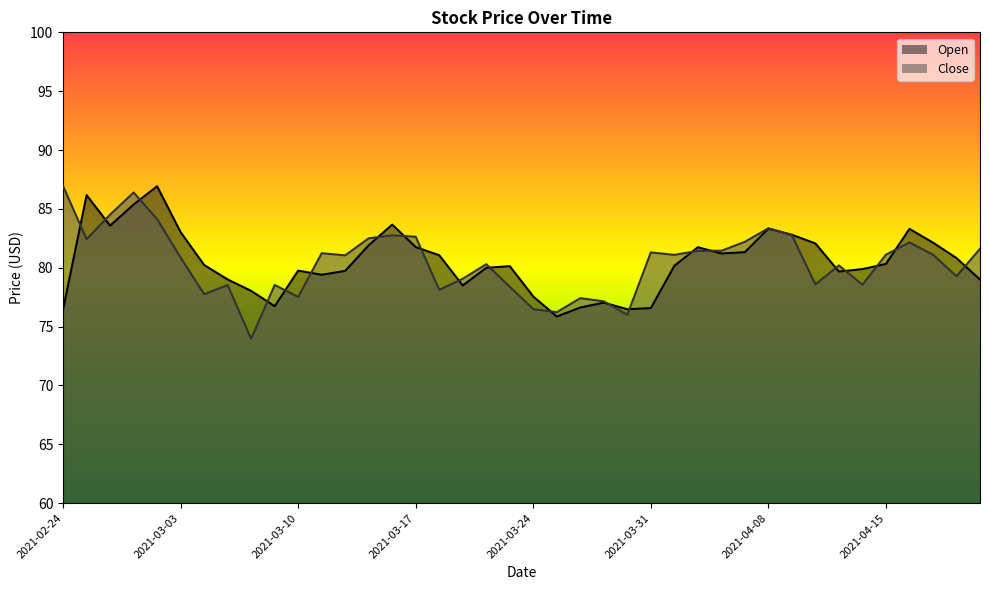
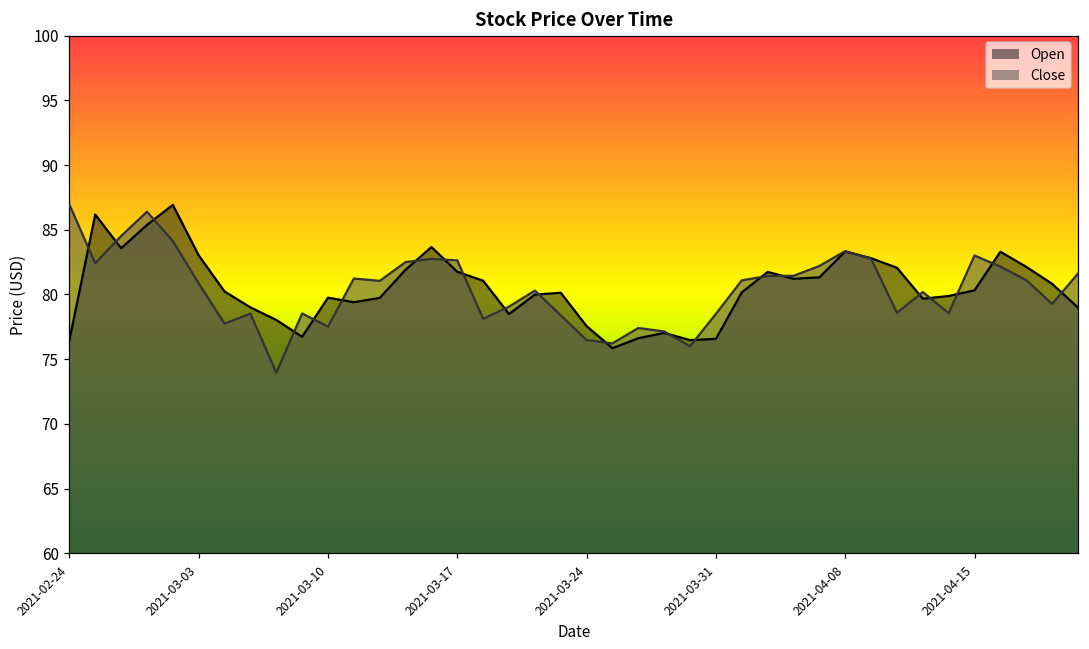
Close, 2021-03-31: 81.3 -> 78.5
Close, 2021-04-15: 81.1 -> 83.0
